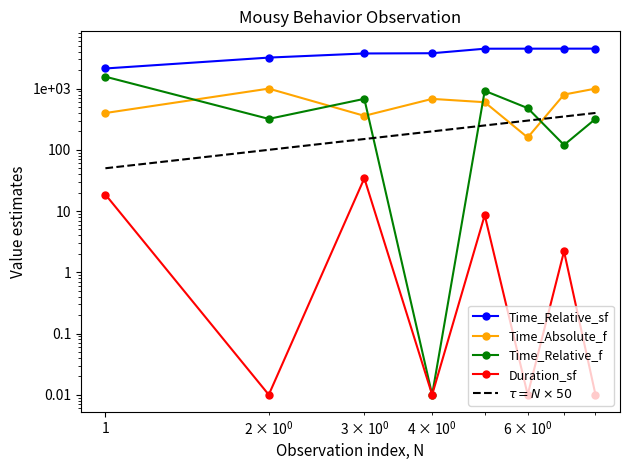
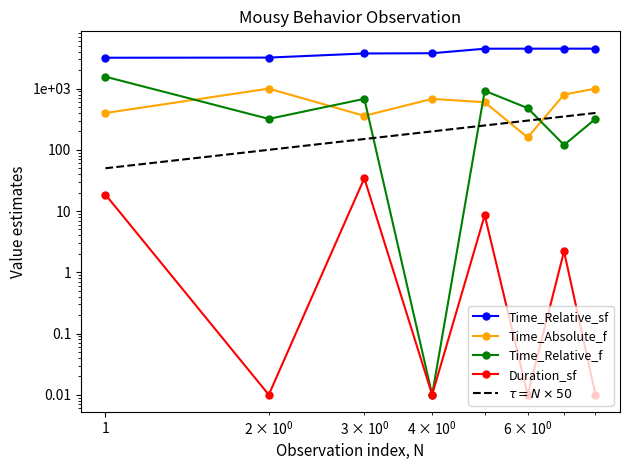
Time_Relative_sf, 1: 2100 -> 3000
